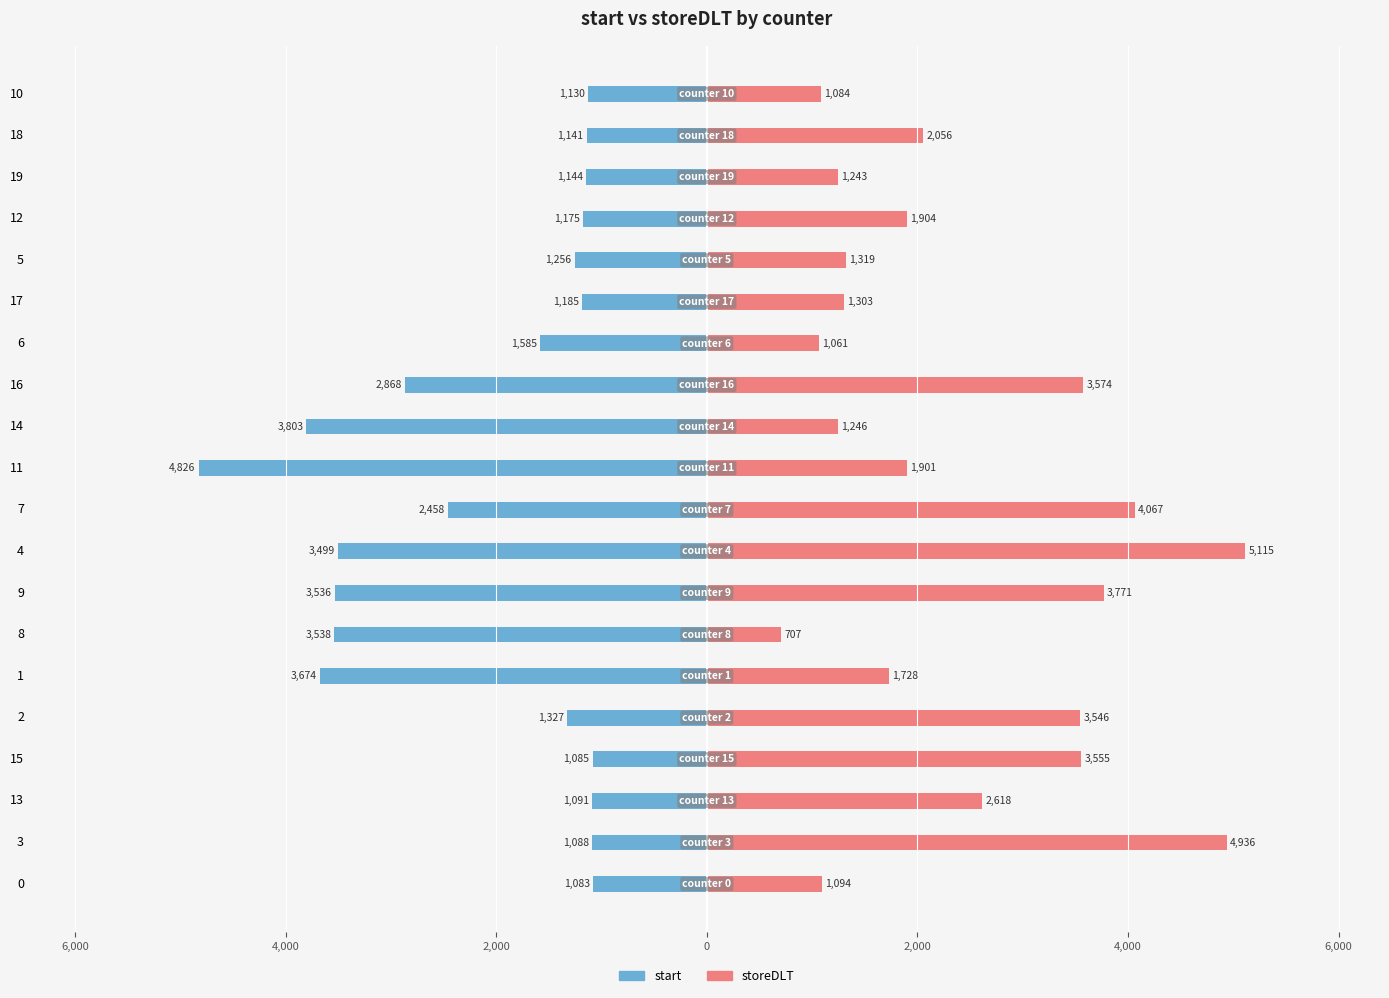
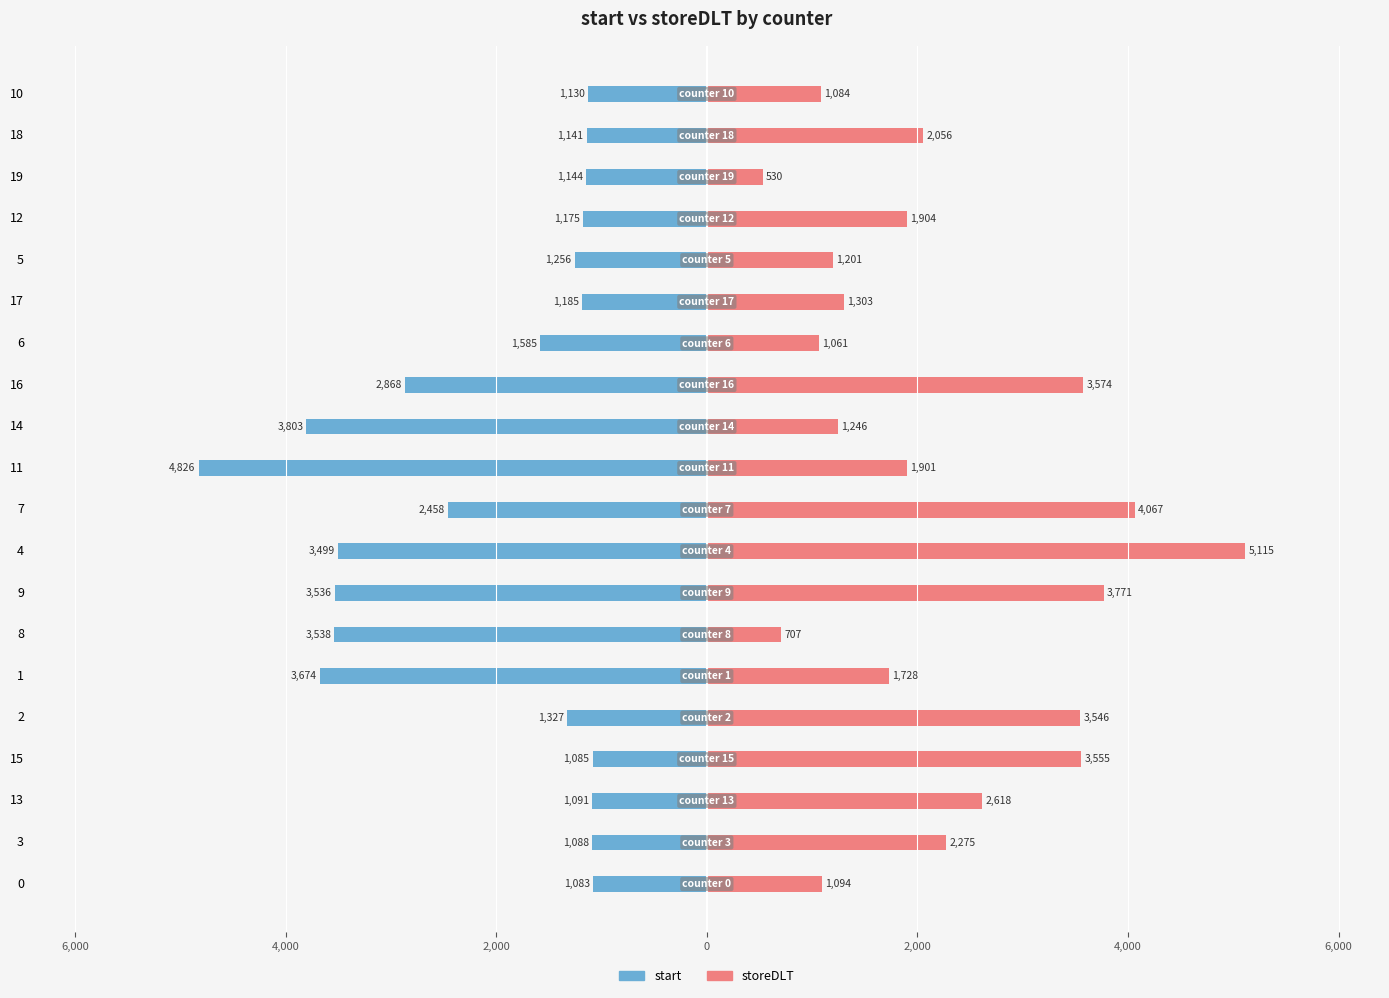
storeDLT, 19: 1,243 -> 530
storeDLT, 5: 1,319 -> 1,201
storeDLT, 3: 4,936 -> 2,275
